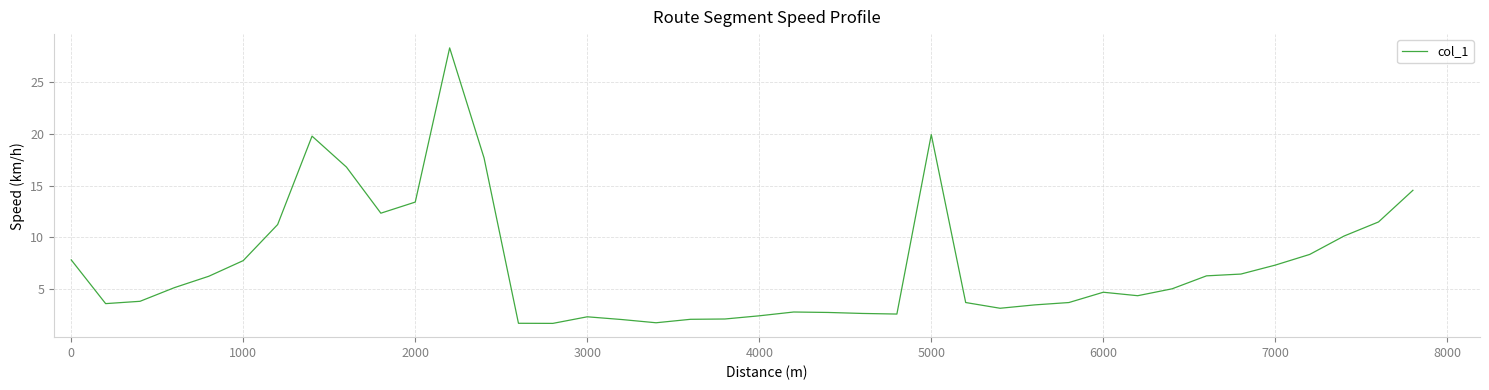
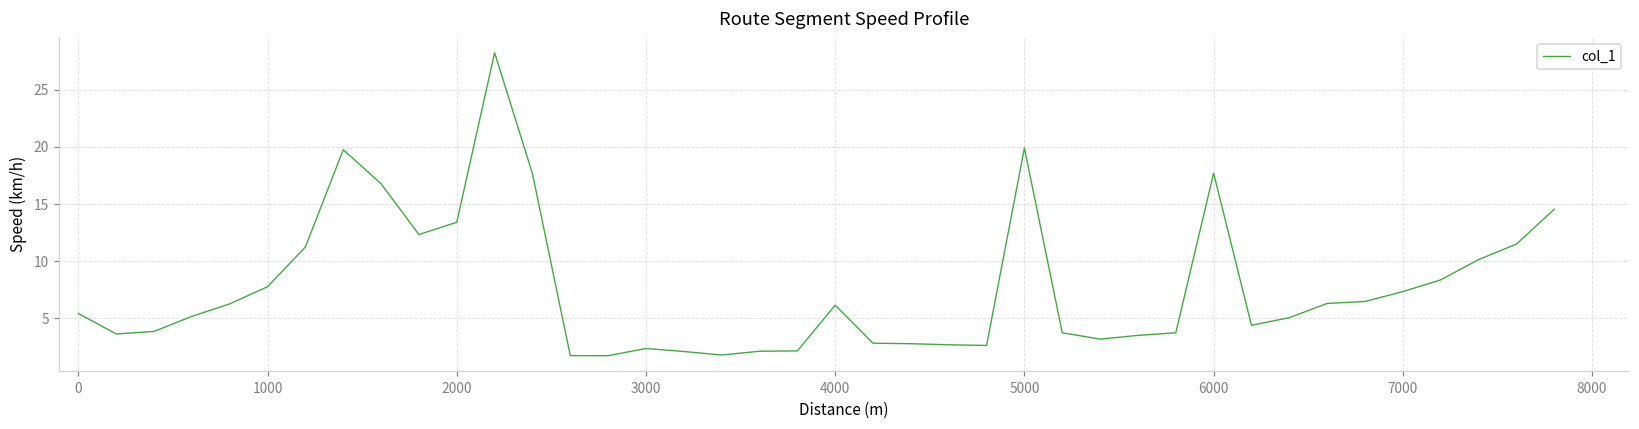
0: 7.8 -> 5.4
4000: 2.5 -> 6.2
6000: 4.7 -> 17.7
